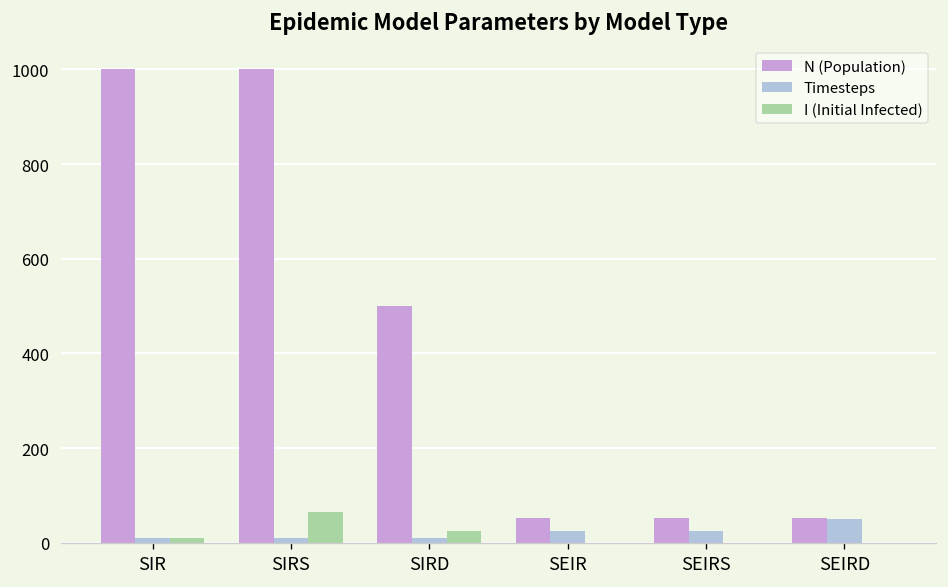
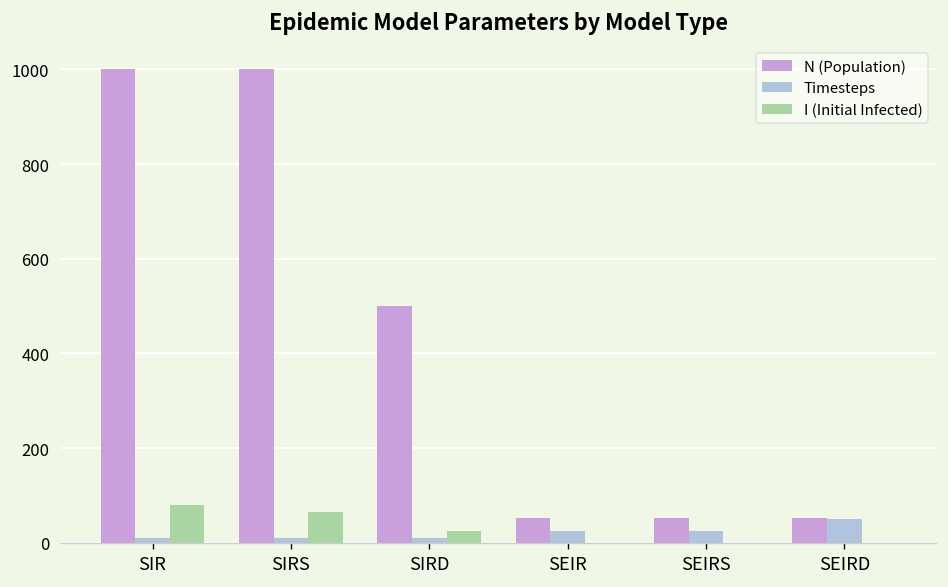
I (Initial Infected), SIR: 10 -> 80
